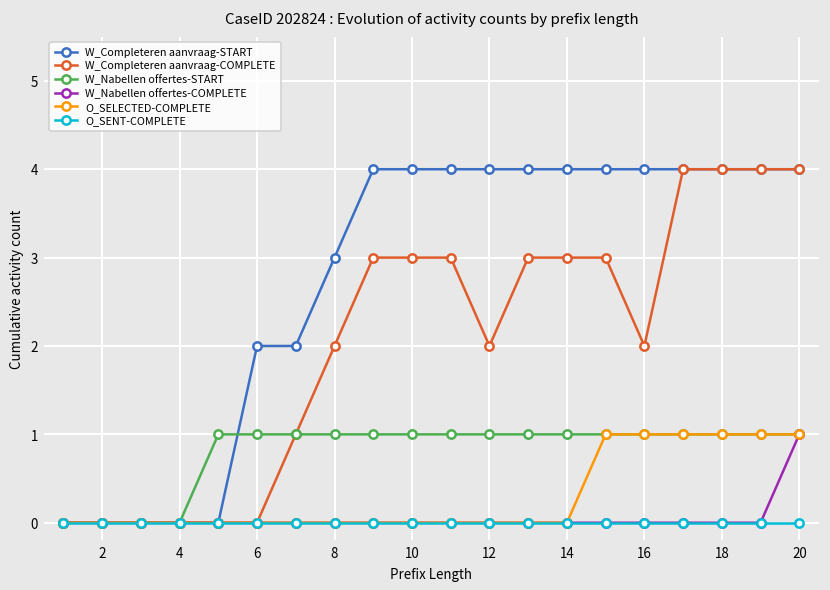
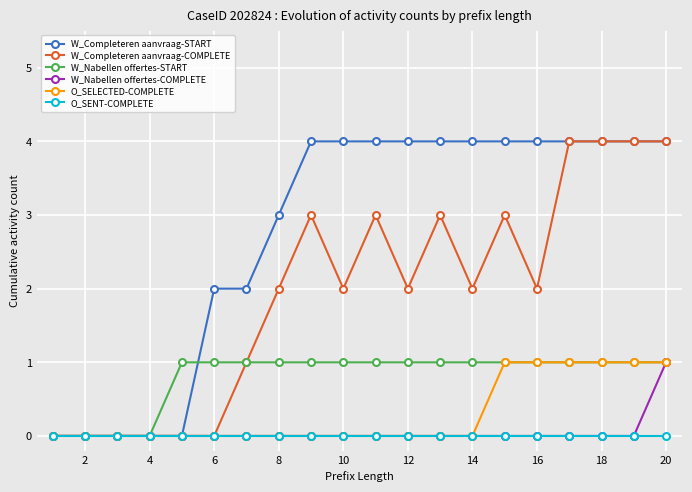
W_Completeren aanvraag-COMPLETE, 10: 3 -> 2
W_Completeren aanvraag-COMPLETE, 14: 3 -> 2
